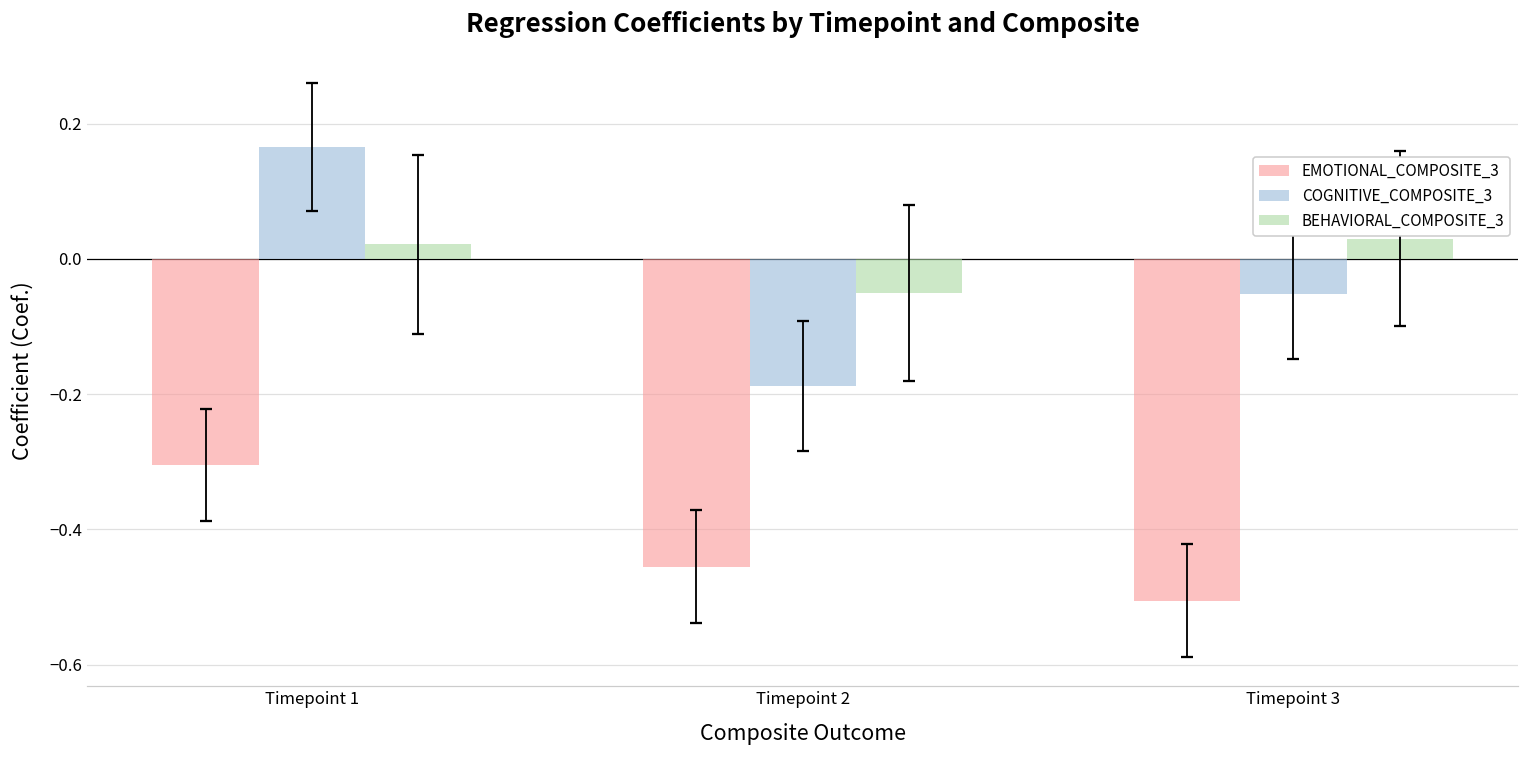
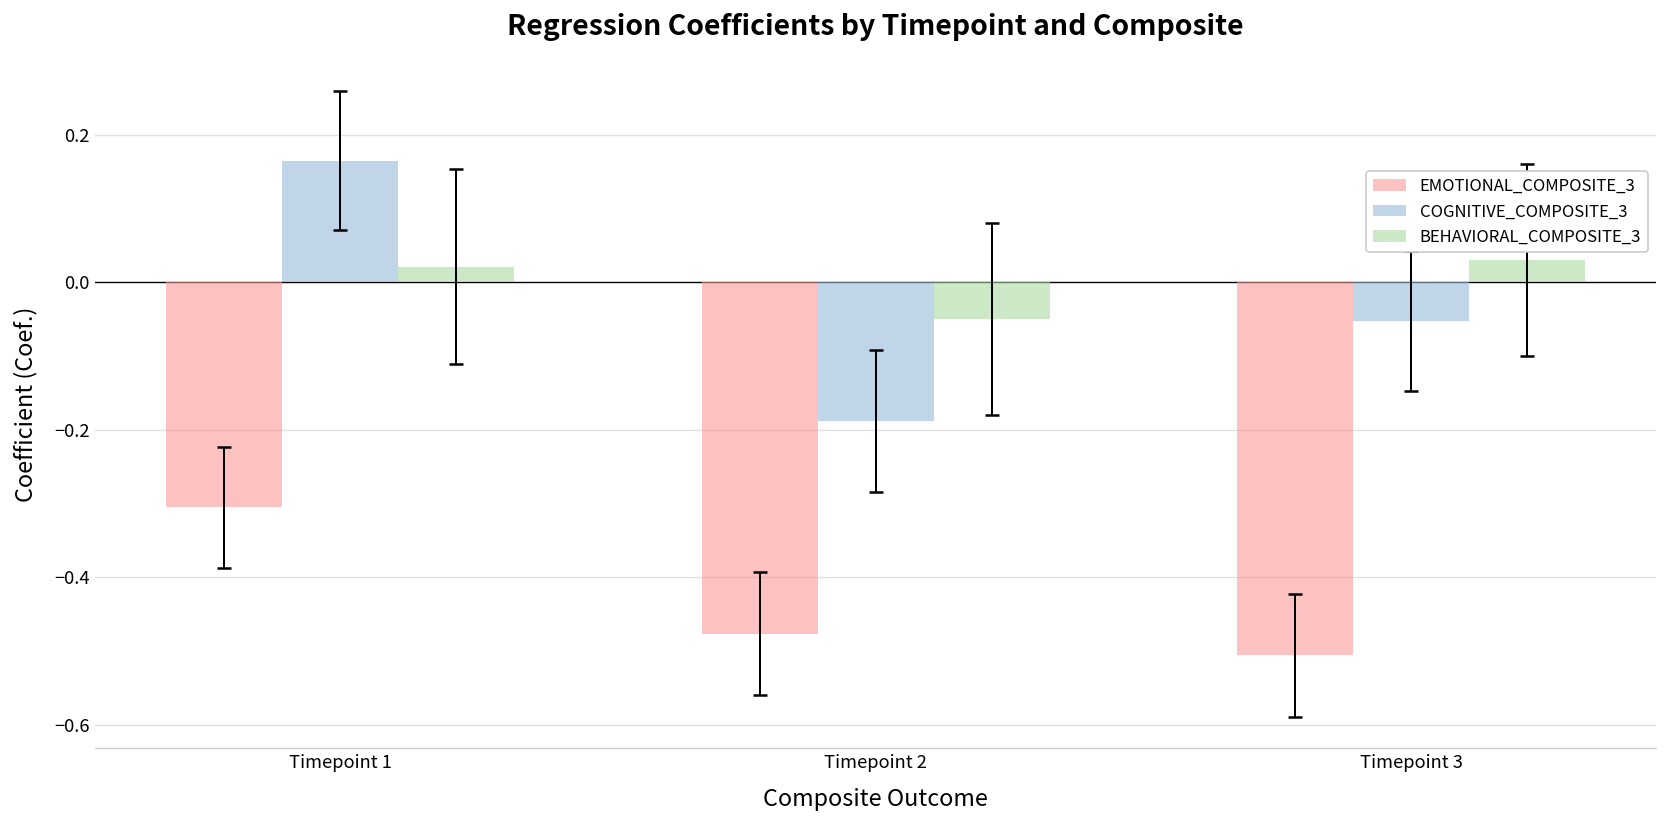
EMOTIONAL_COMPOSITE_3, Timepoint 2: -0.46 -> -0.48
